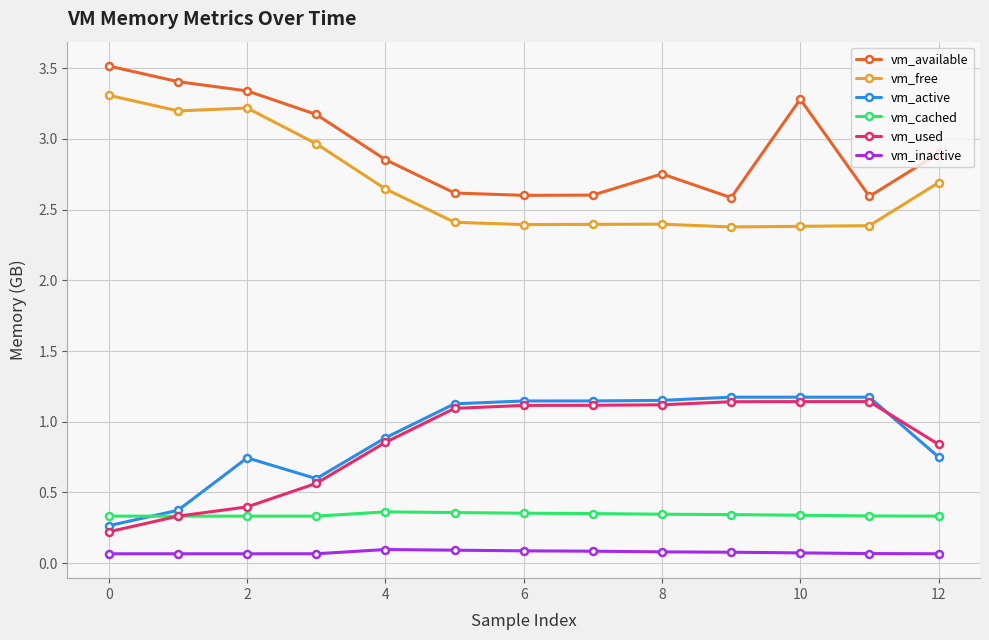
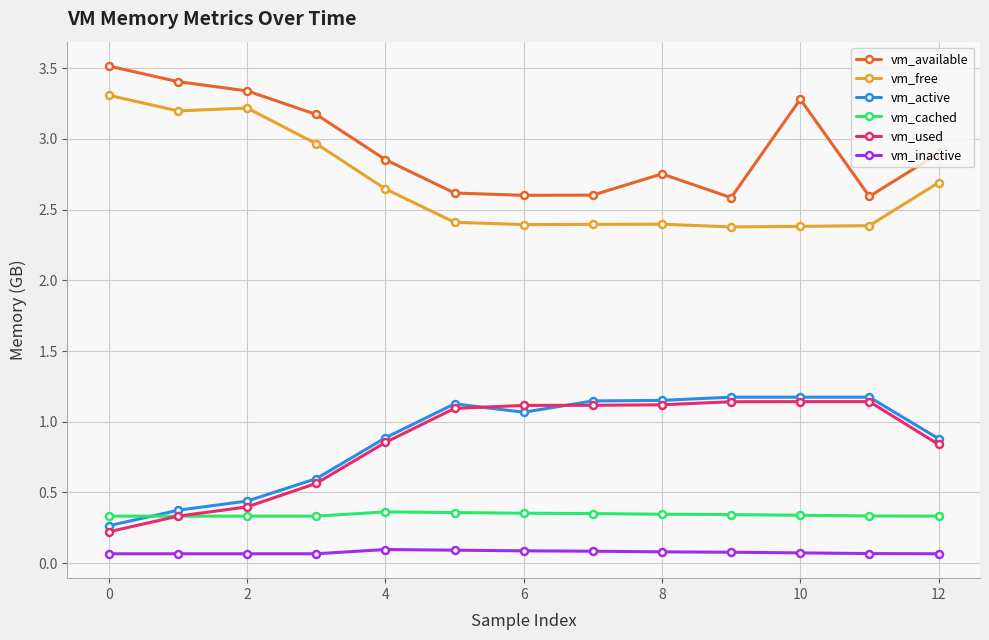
vm_active, 2: 0.74 -> 0.44
vm_active, 6: 1.15 -> 1.07
vm_active, 12: 0.75 -> 0.88
